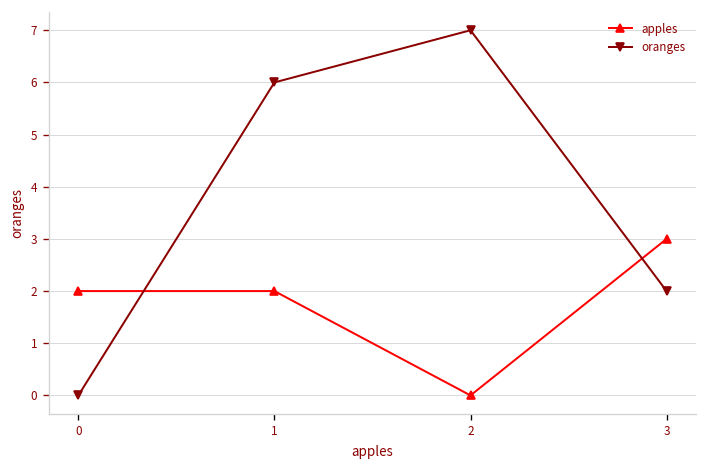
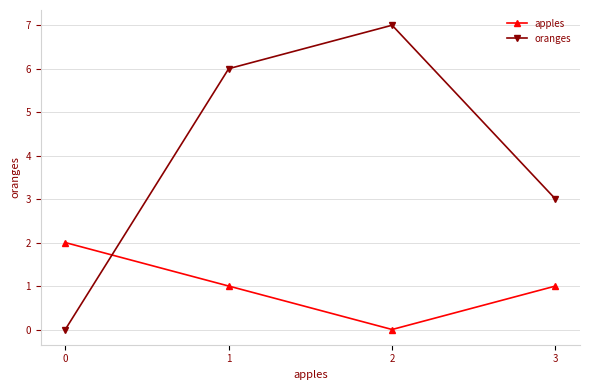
apples, 1: 2 -> 1
apples, 3: 3 -> 1
oranges, 3: 2 -> 3
